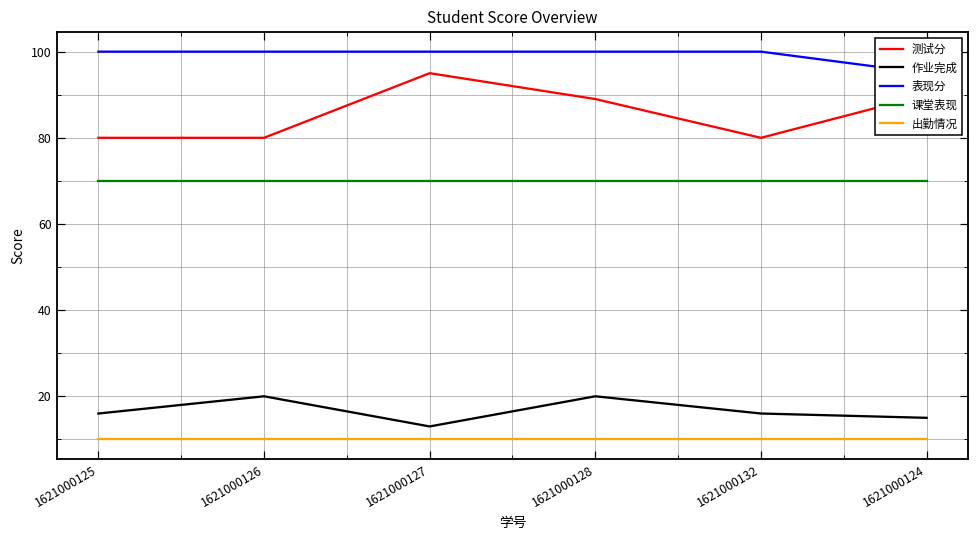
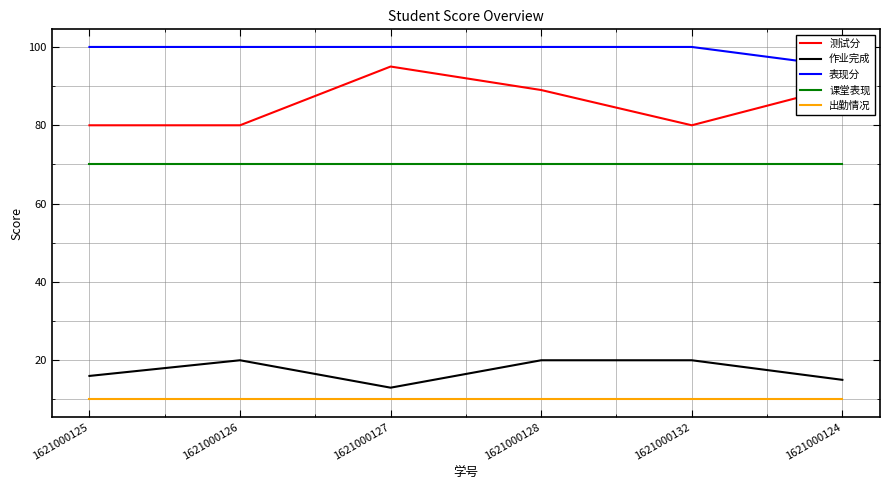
作业完成, 1621000132: 16 -> 20
